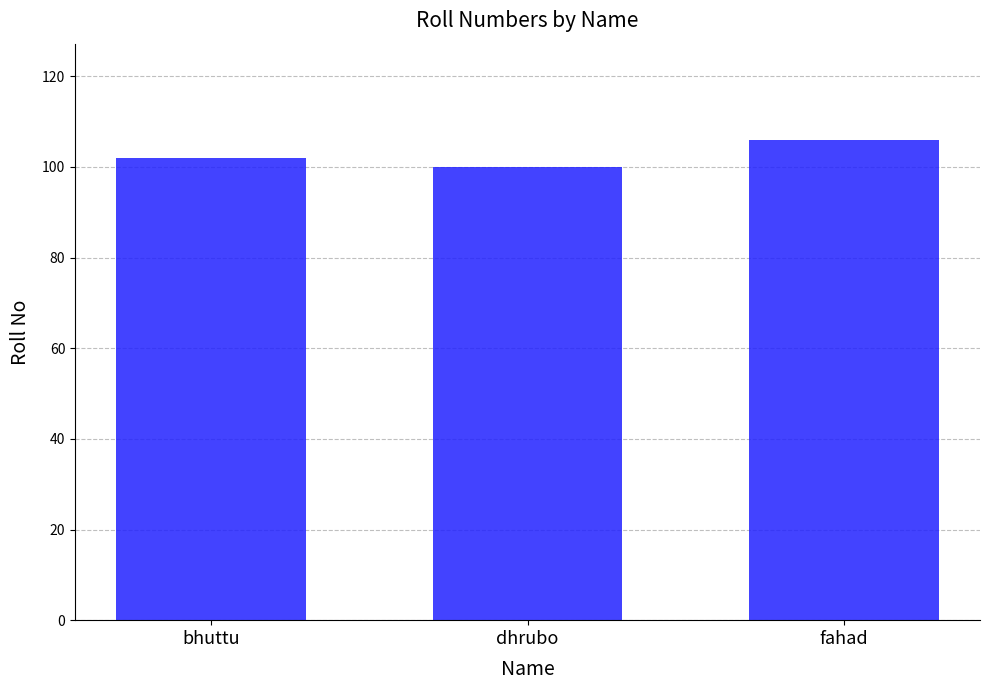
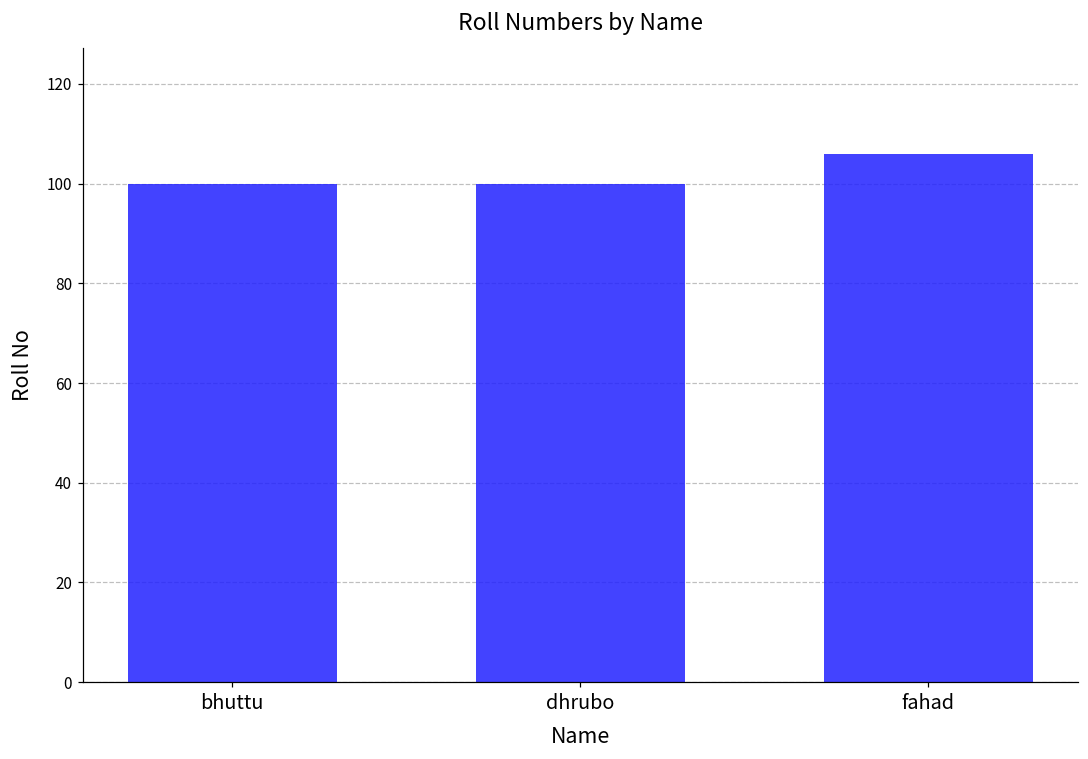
bhuttu: 102 -> 100
